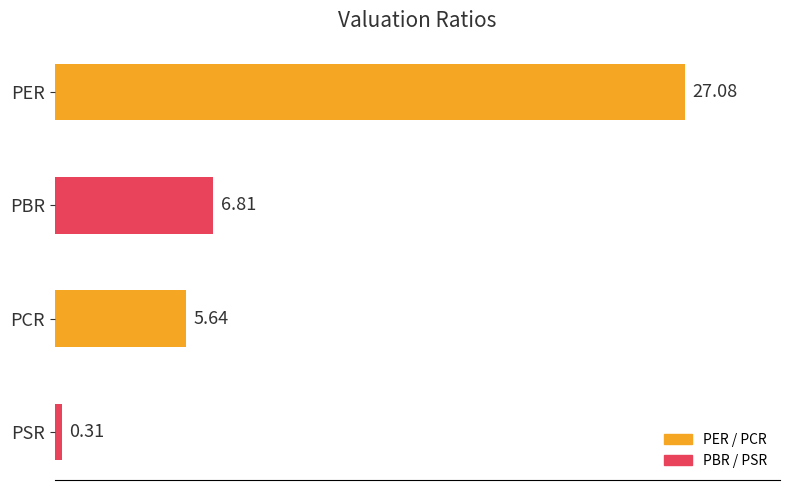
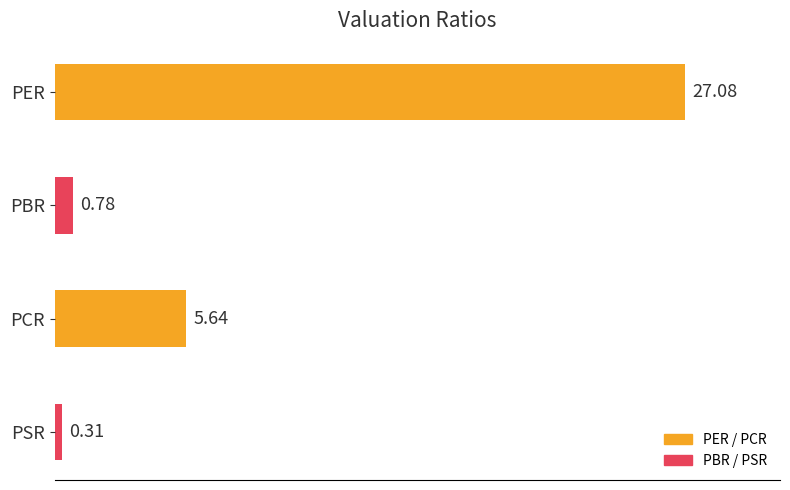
PBR: 6.81 -> 0.78
